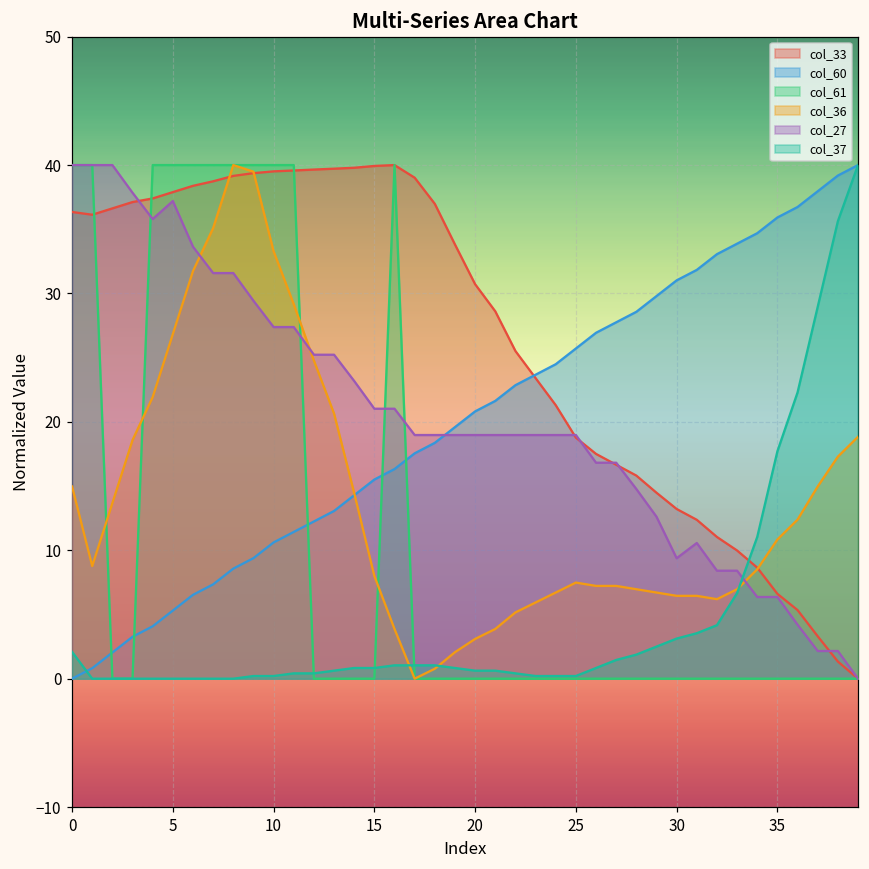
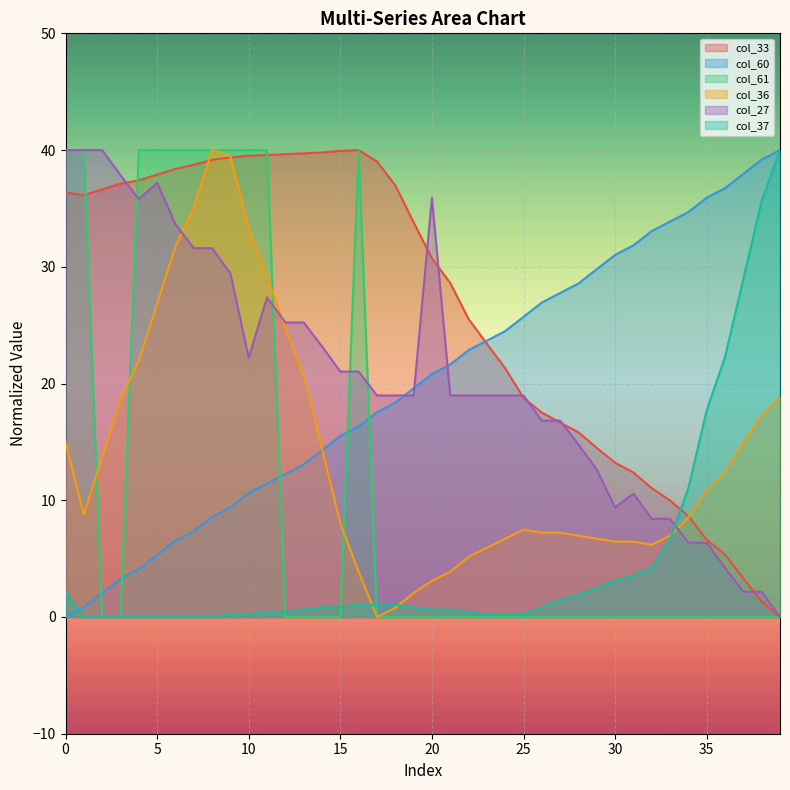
col_27, 10: 27.4 -> 22.2
col_27, 20: 19.0 -> 35.9
